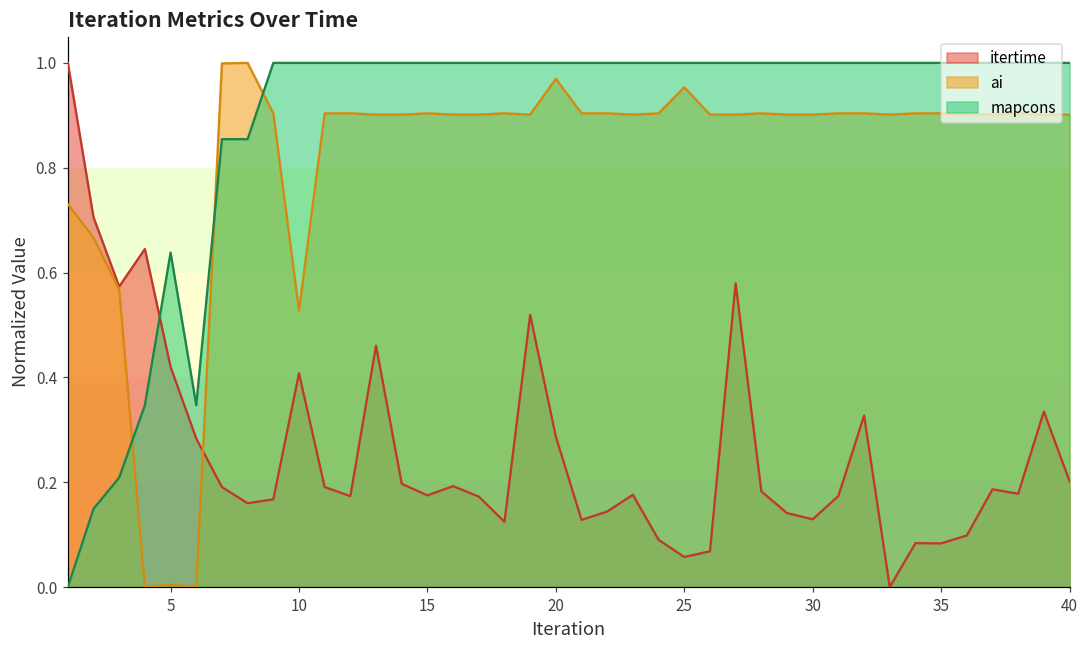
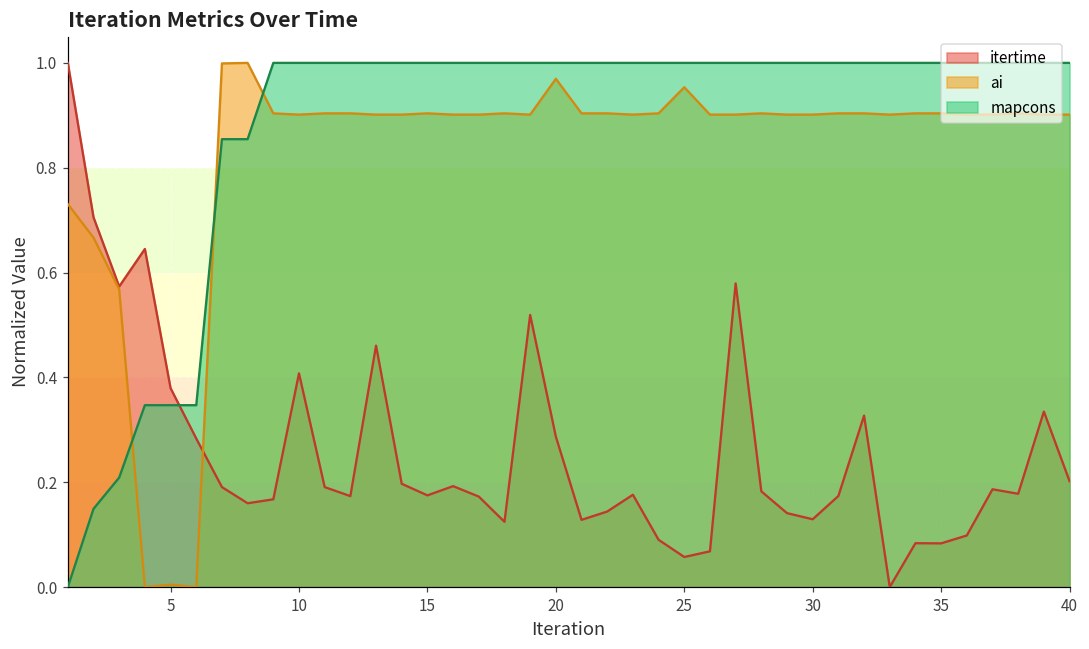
itertime, 5: 0.42 -> 0.38
mapcons, 5: 0.64 -> 0.35
ai, 10: 0.53 -> 0.90
